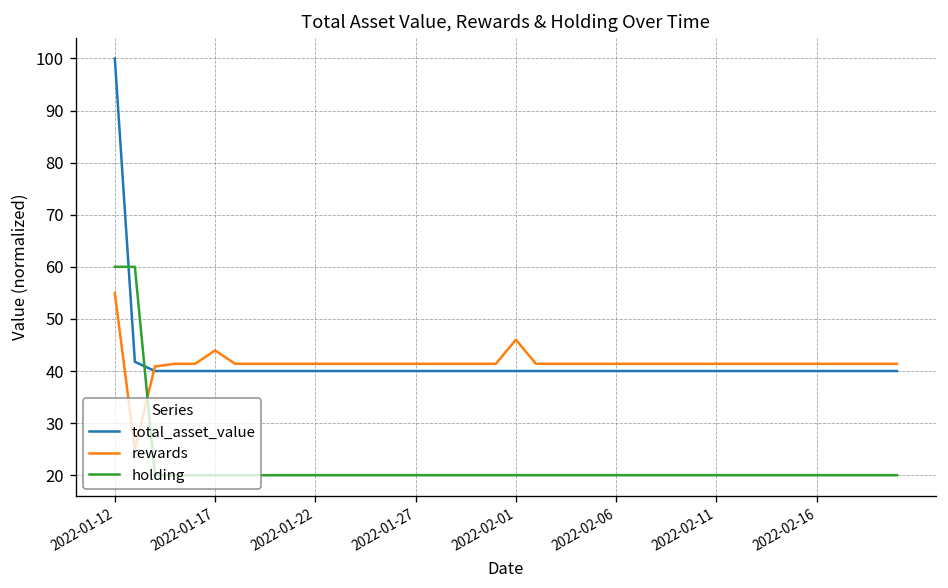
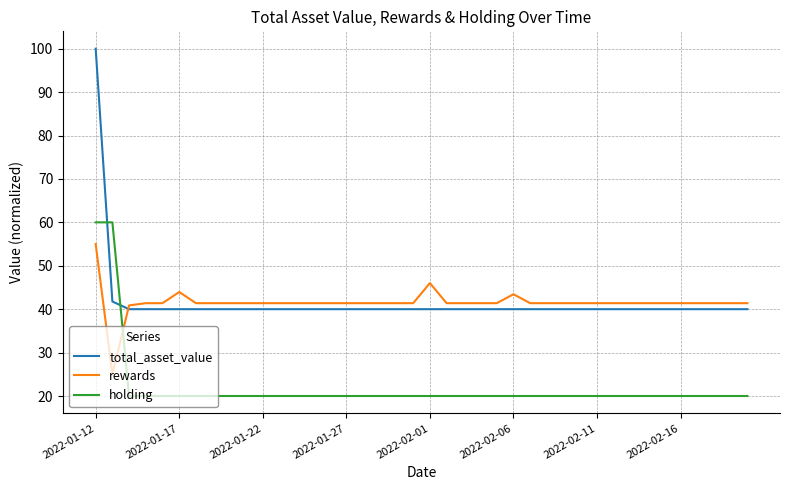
rewards, 2022-02-06: 41 -> 43
